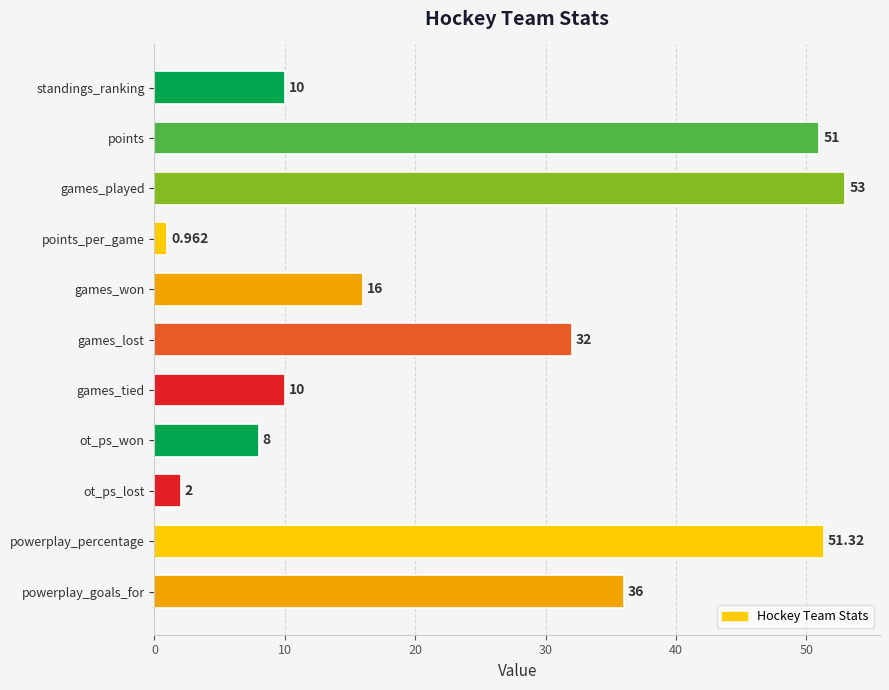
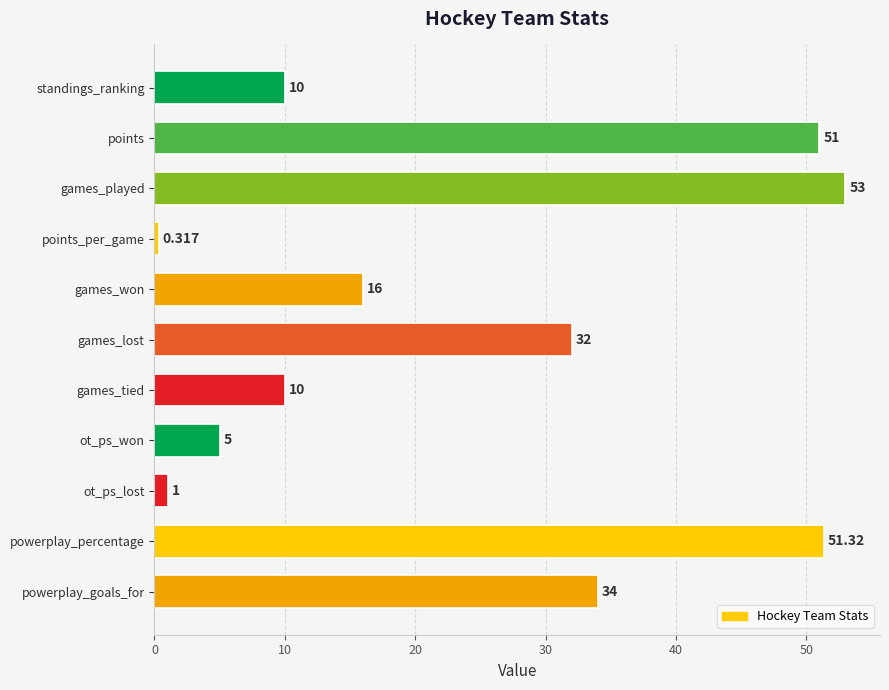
points_per_game: 0.962 -> 0.317
ot_ps_won: 8 -> 5
ot_ps_lost: 2 -> 1
powerplay_goals_for: 36 -> 34
